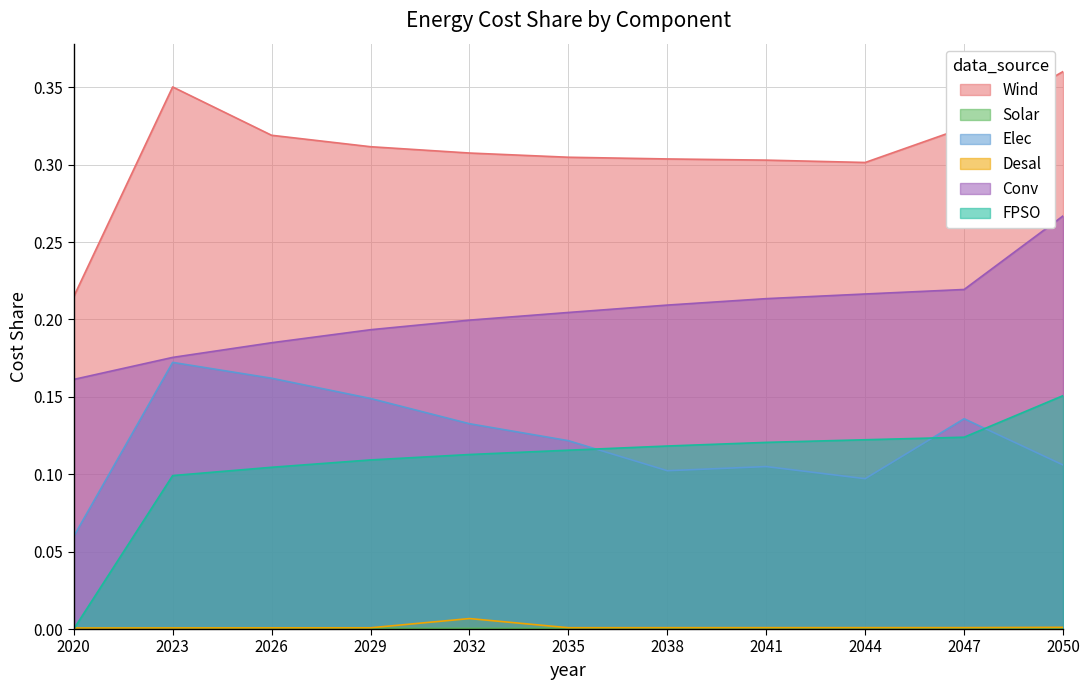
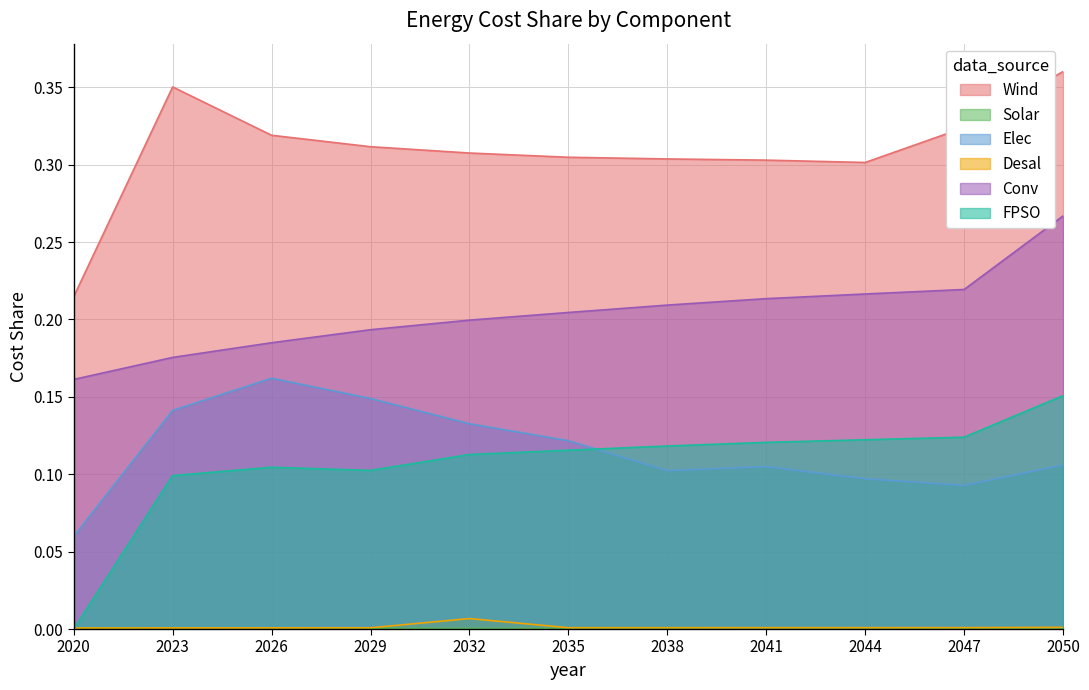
Elec, 2023: 0.172 -> 0.141
FPSO, 2029: 0.109 -> 0.102
Elec, 2047: 0.136 -> 0.093
